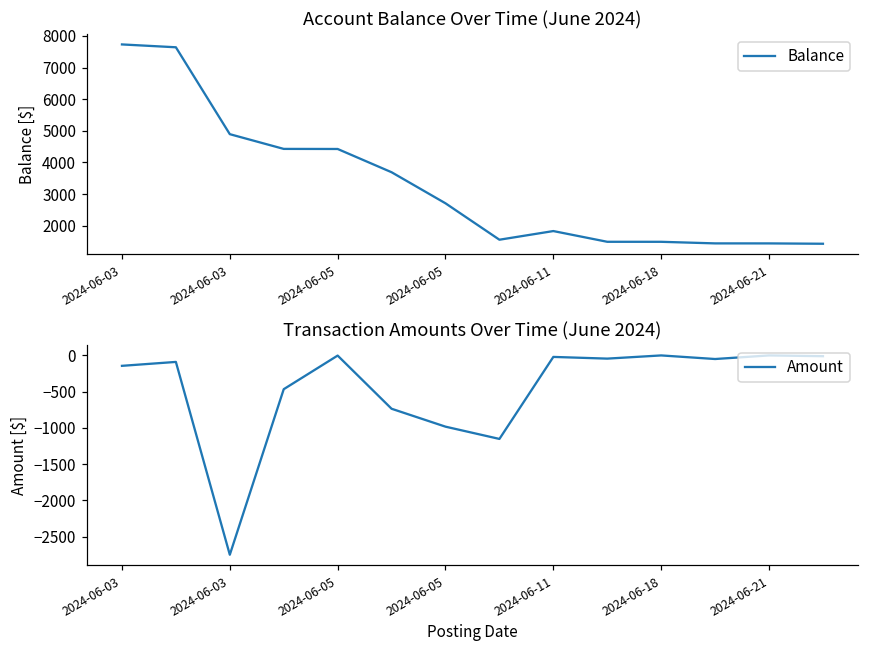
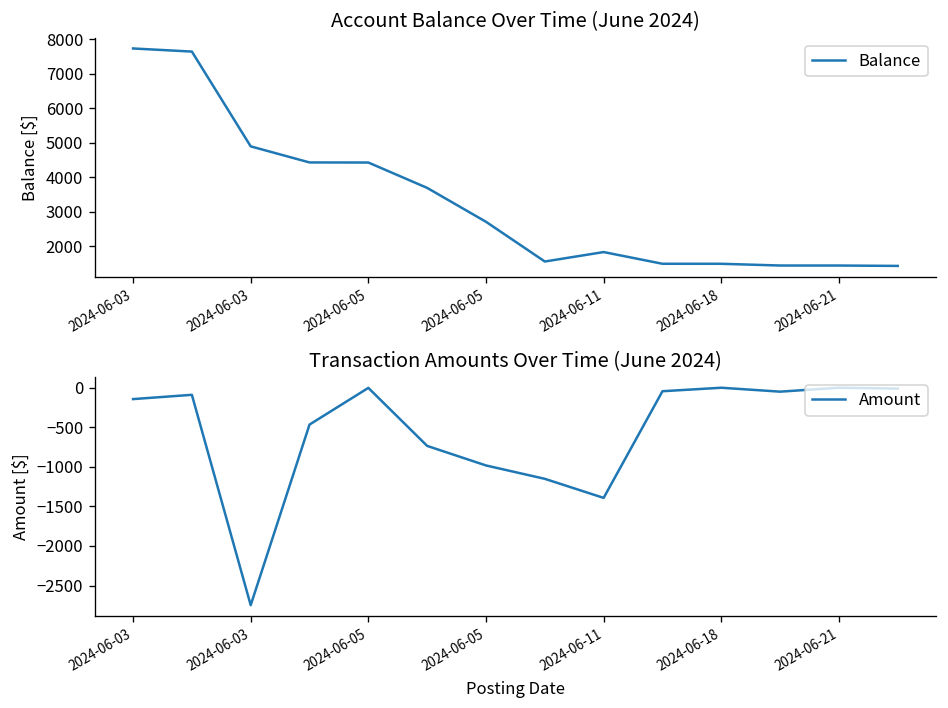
Transaction Amounts Over Time (June 2024), 2024-06-11: 0 -> -1400
